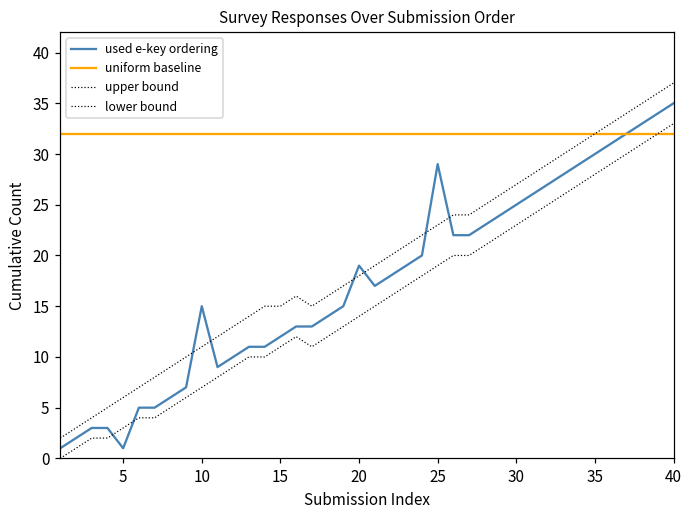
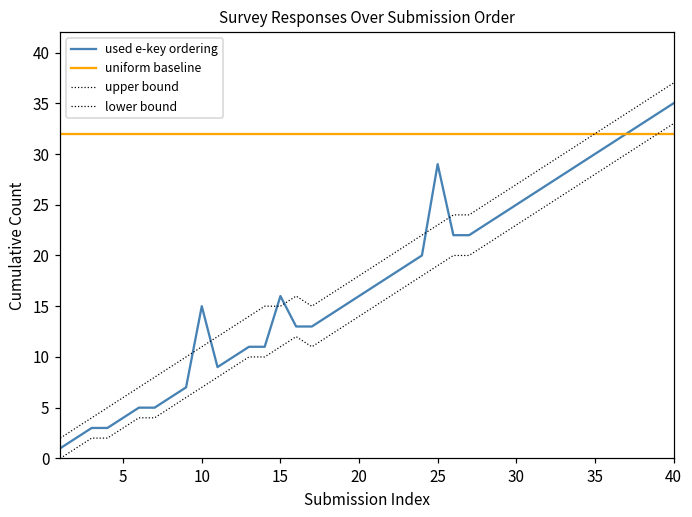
used e-key ordering, 5: 1 -> 4
used e-key ordering, 15: 12 -> 16
used e-key ordering, 20: 19 -> 16
